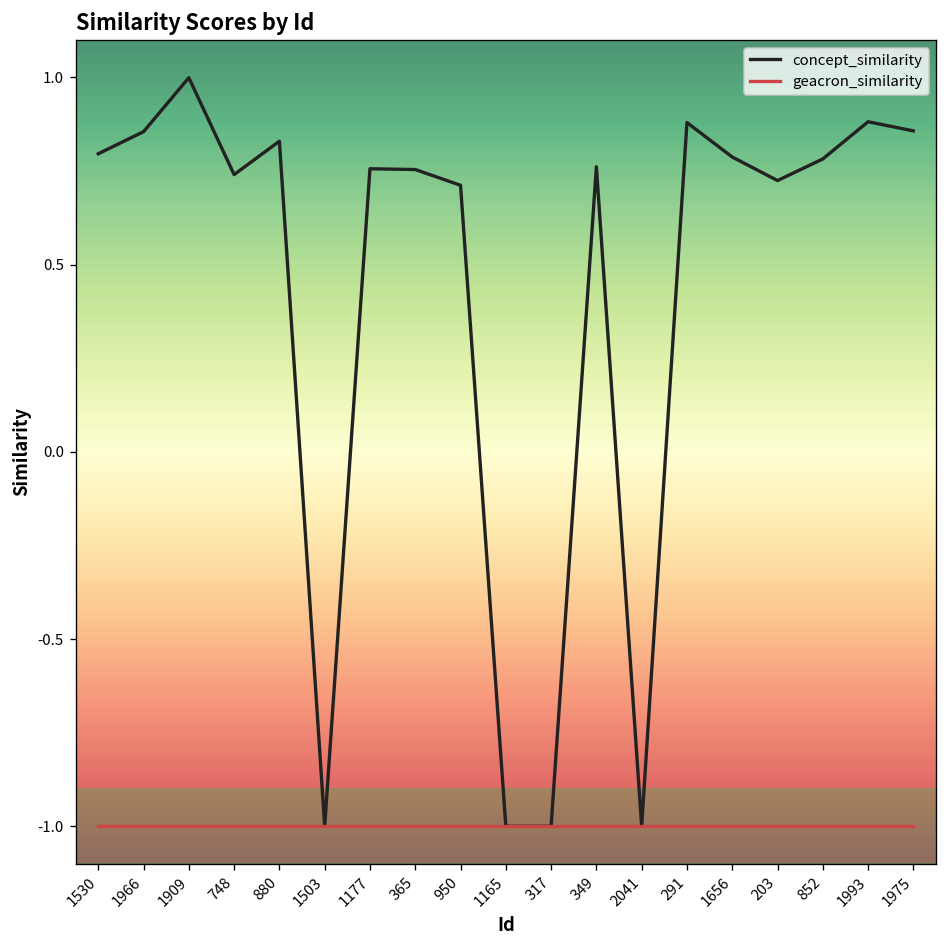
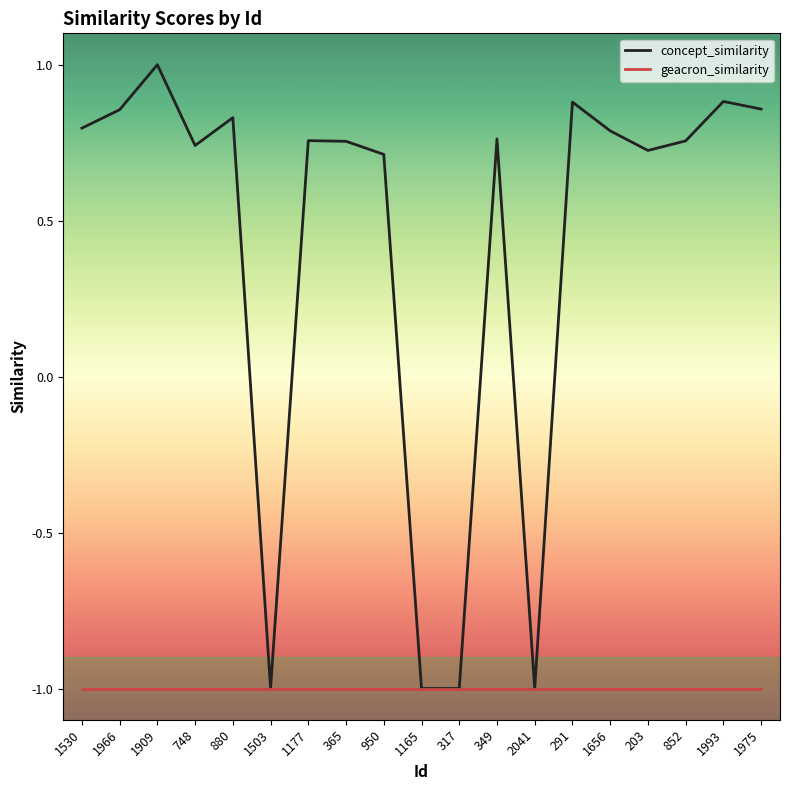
concept_similarity, 852: 0.78 -> 0.76
